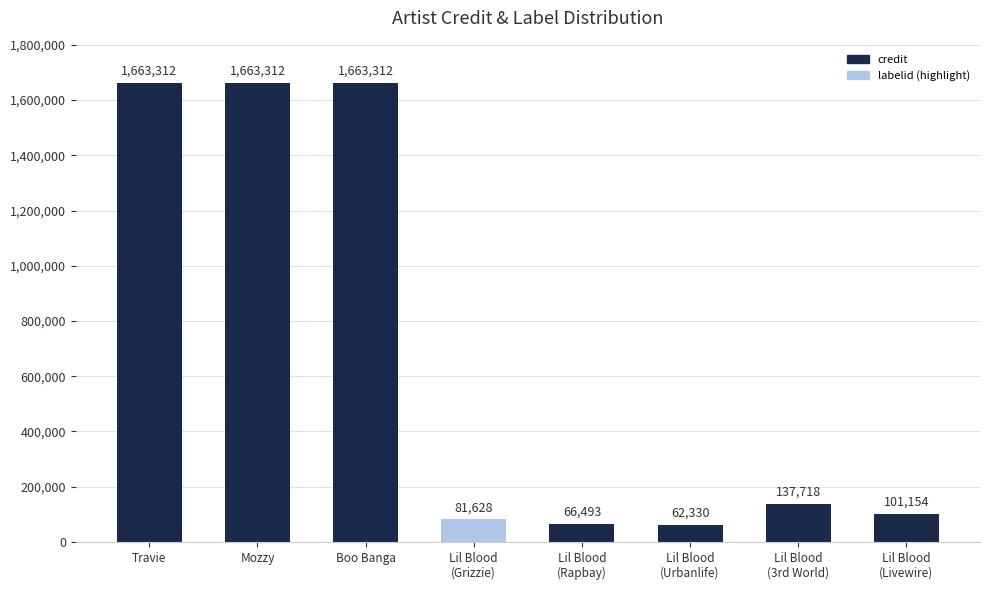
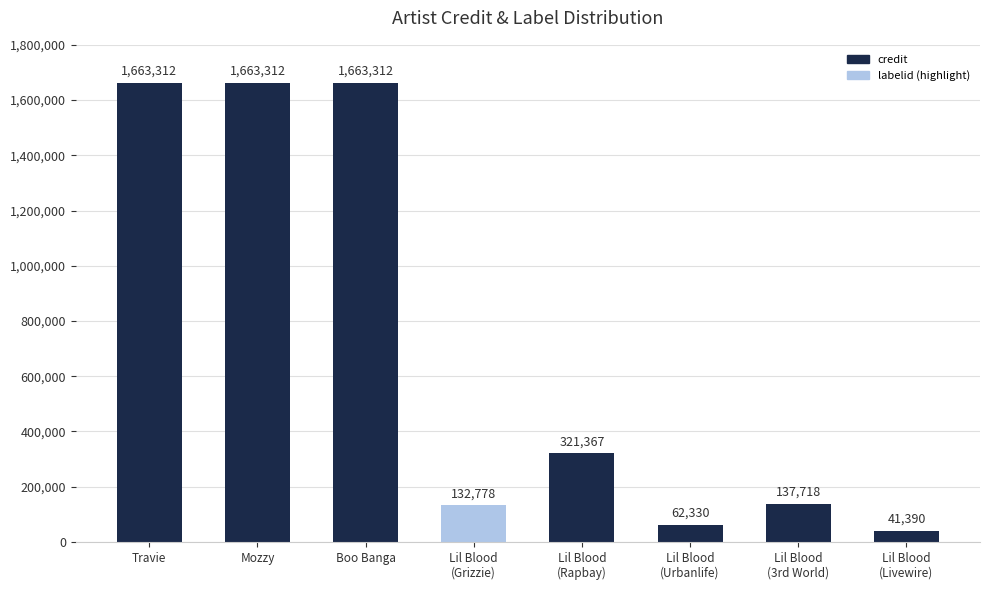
Lil Blood (Grizzie): 81,628 -> 132,778
Lil Blood (Rapbay): 66,493 -> 321,367
Lil Blood (Livewire): 101,154 -> 41,390
